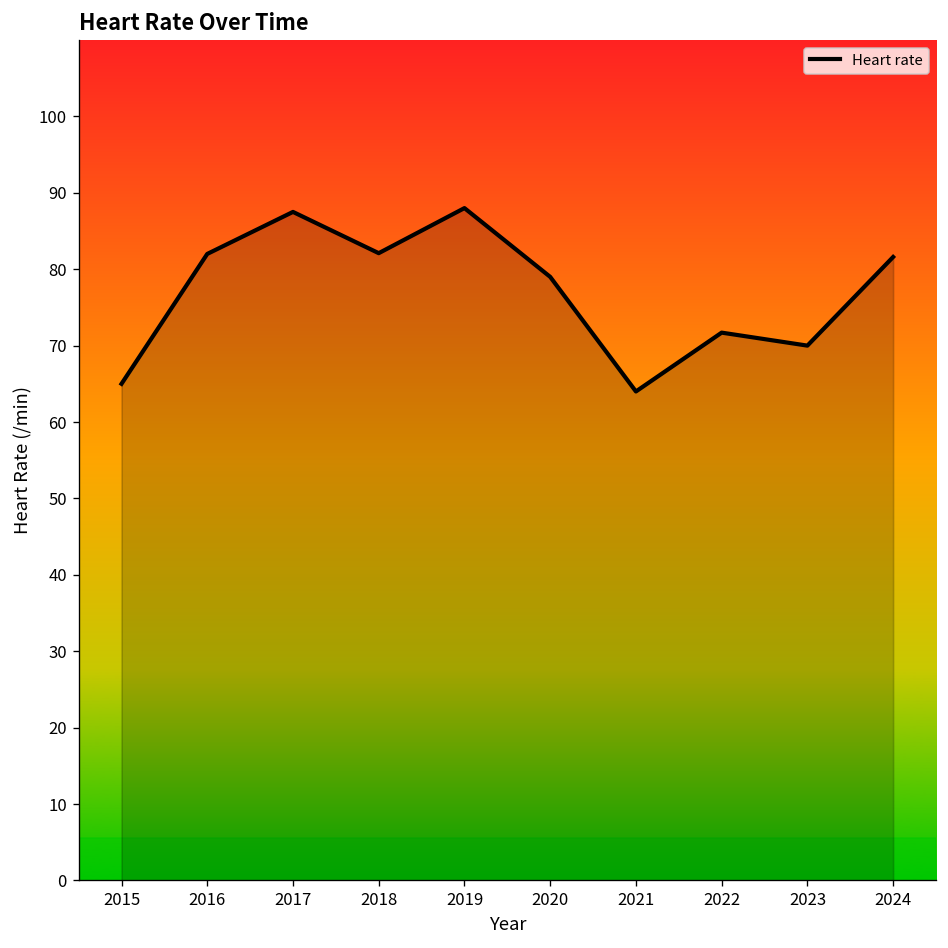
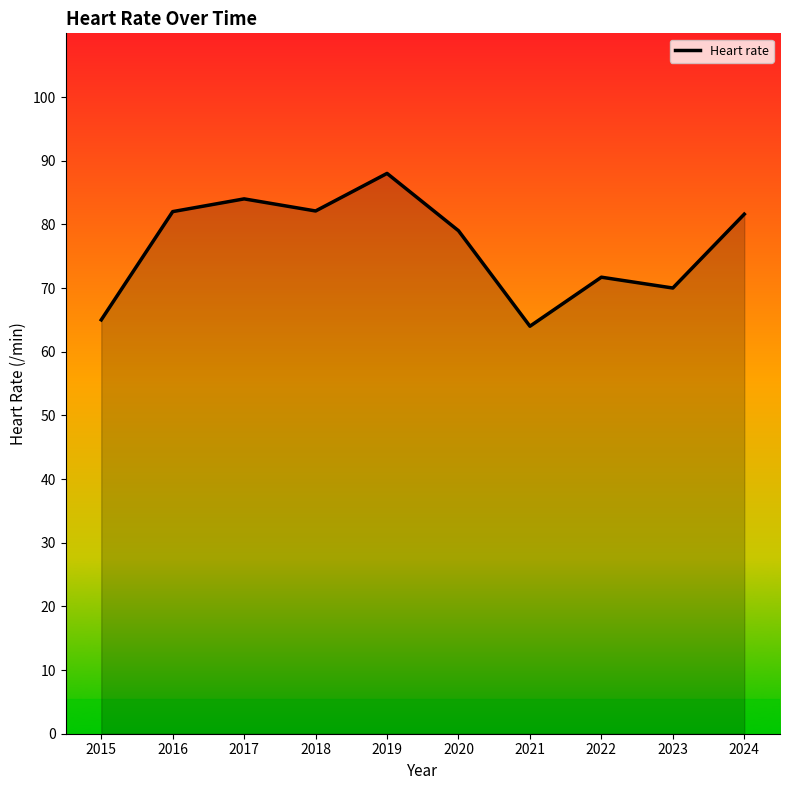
2017: 88 -> 84
